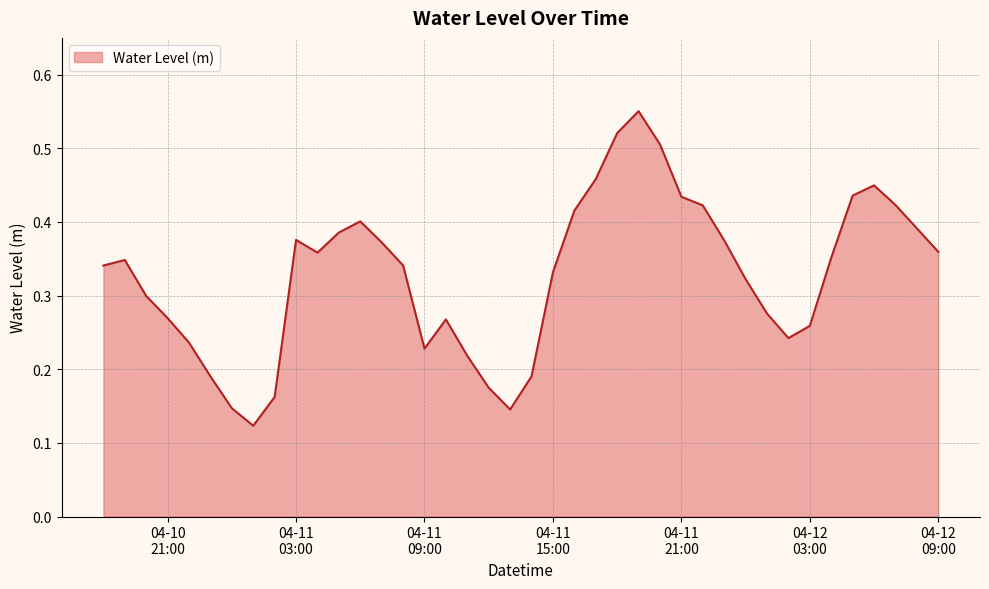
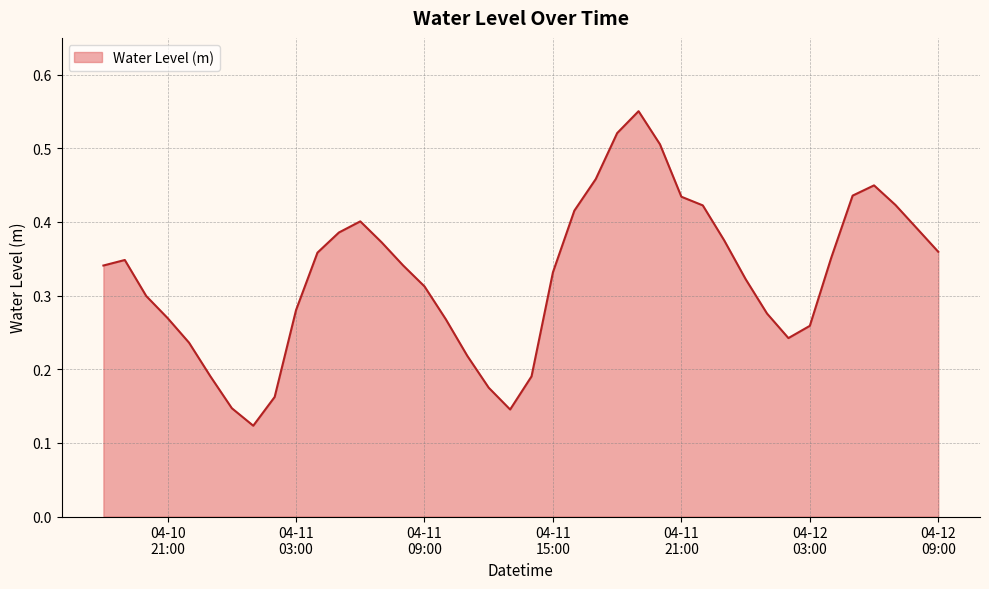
04-11 03:00: 0.38 -> 0.28
04-11 09:00: 0.23 -> 0.31
